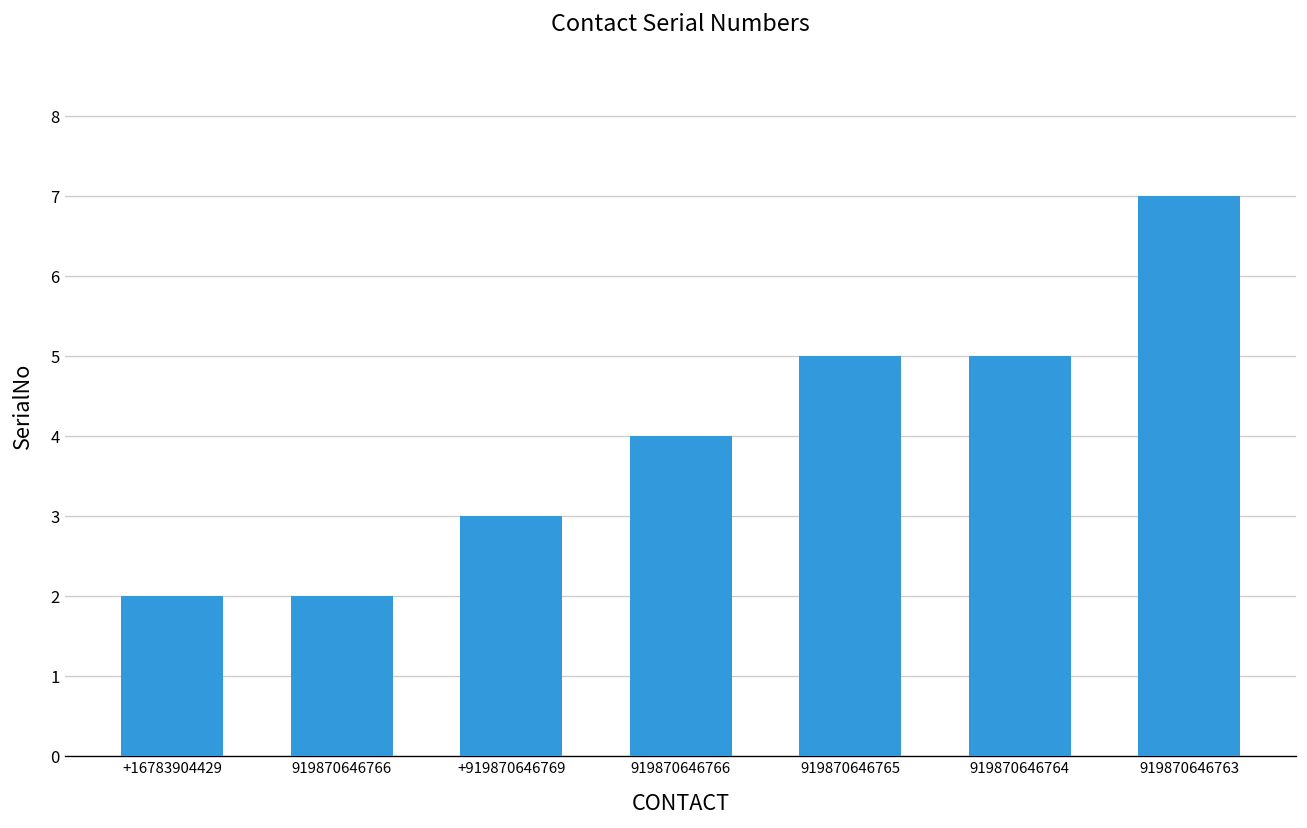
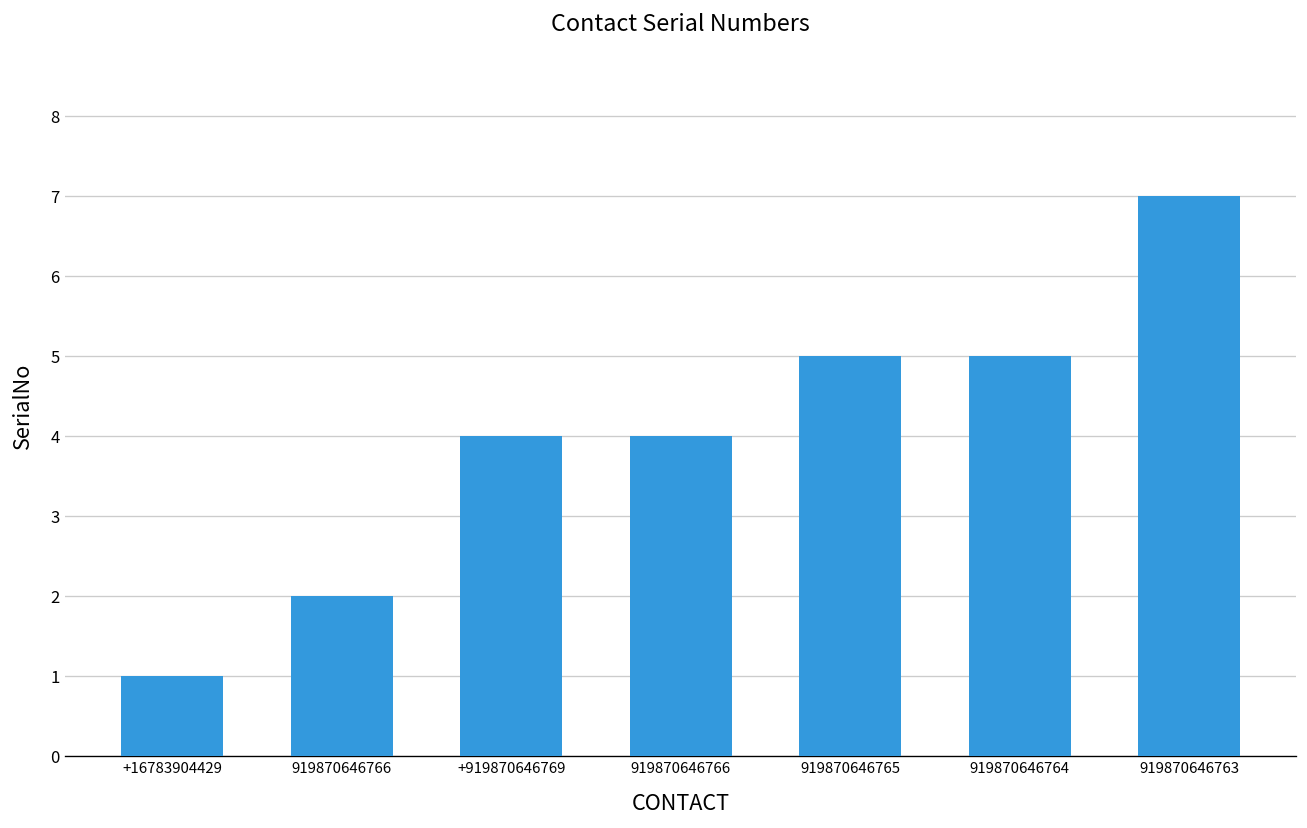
+16783904429: 2 -> 1
+919870646769: 3 -> 4
